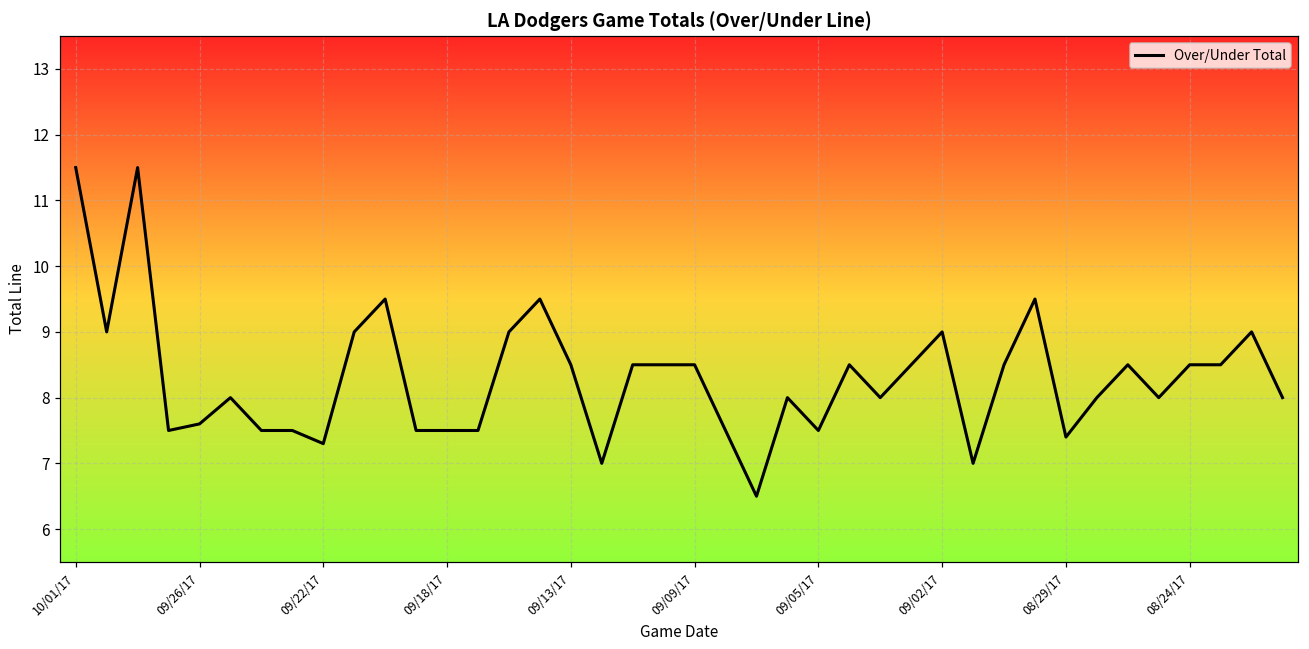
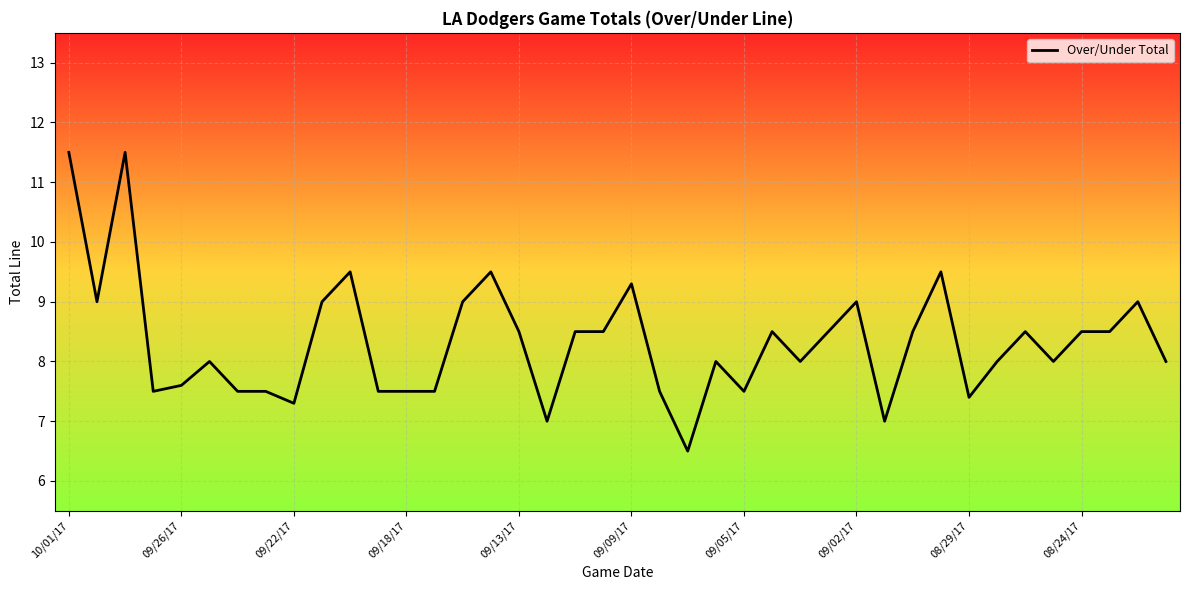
09/09/17: 8.5 -> 9.3
